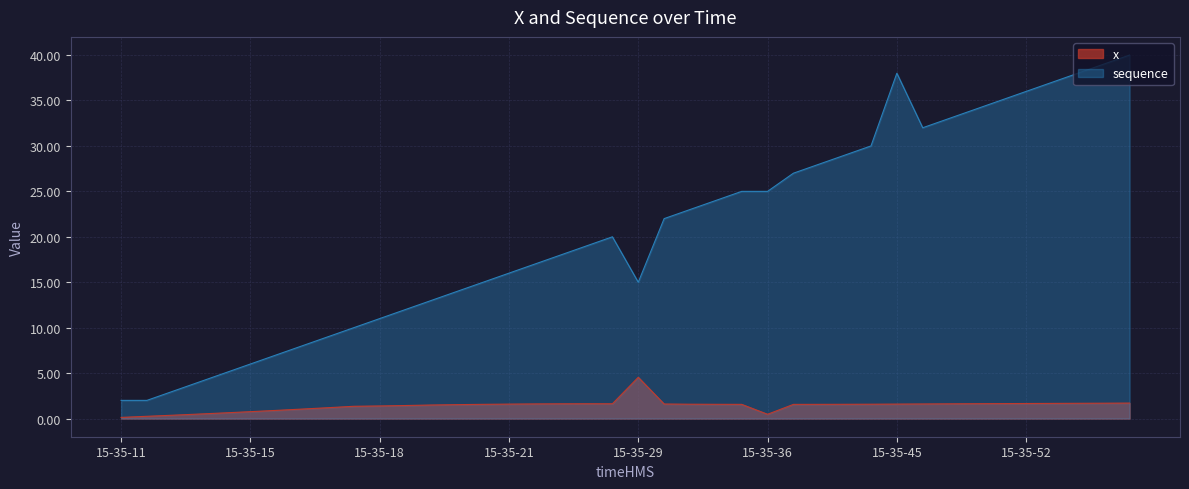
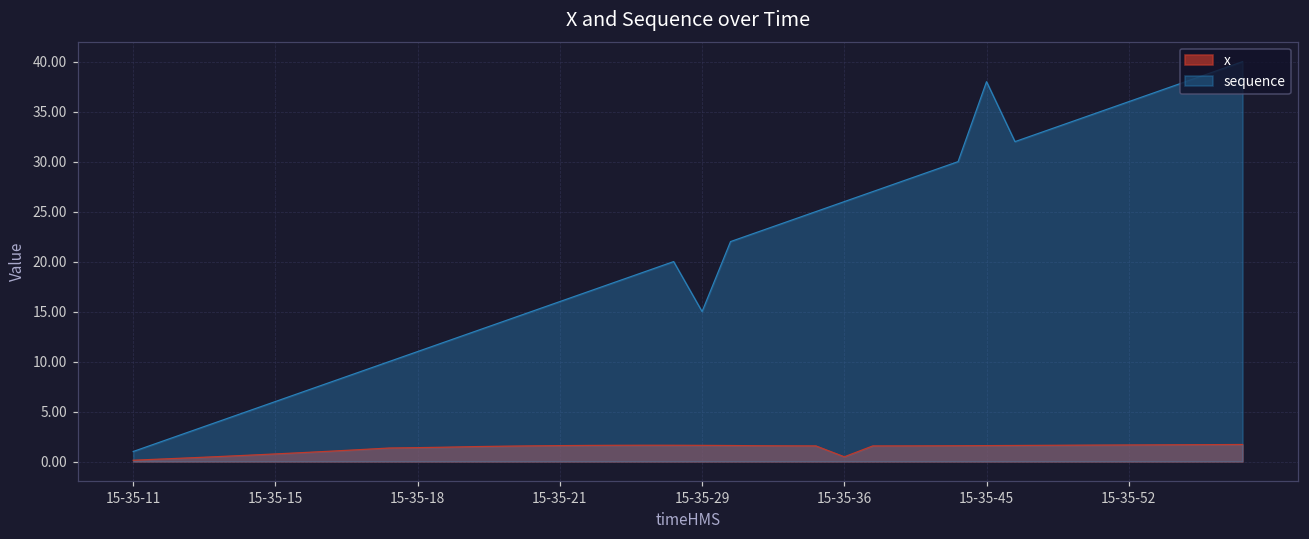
sequence, 15-35-11: 2 -> 1
x, 15-35-29: 5 -> 2
sequence, 15-35-36: 25 -> 26
